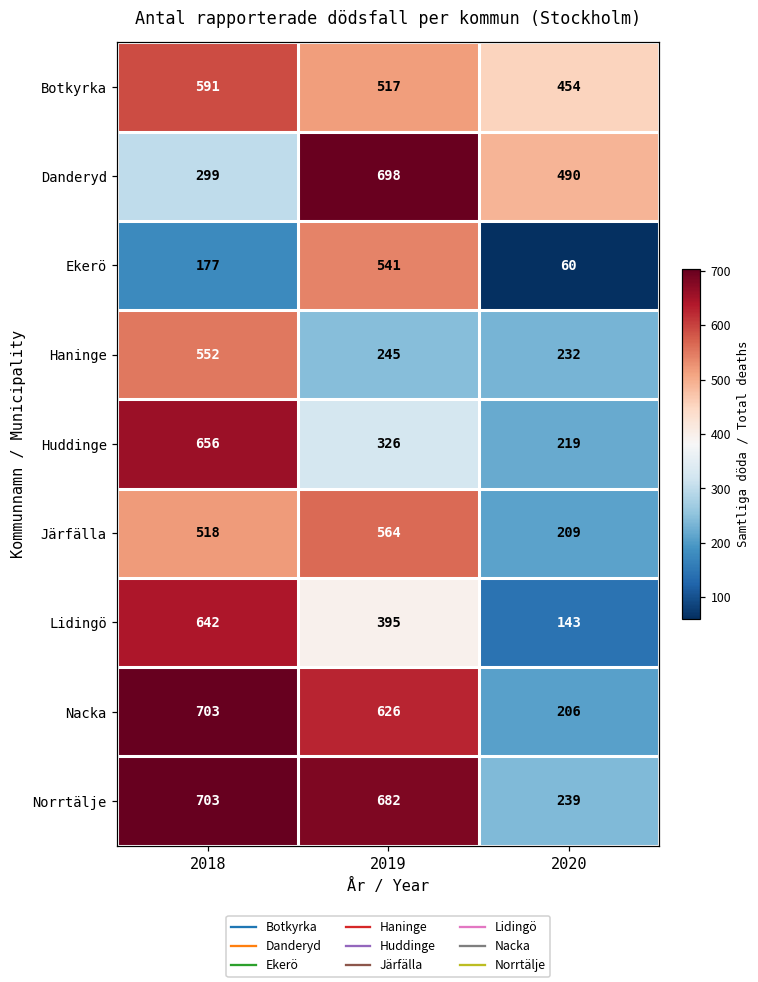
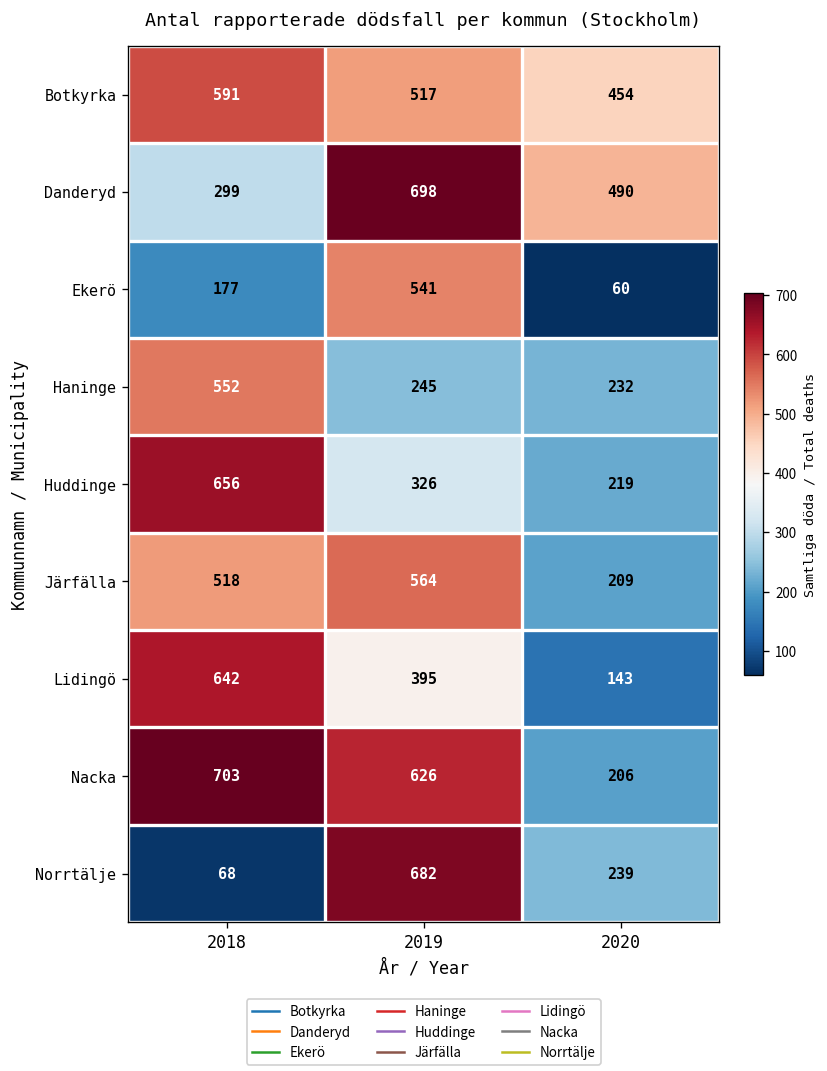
Norrtälje, 2018: 703 -> 68
